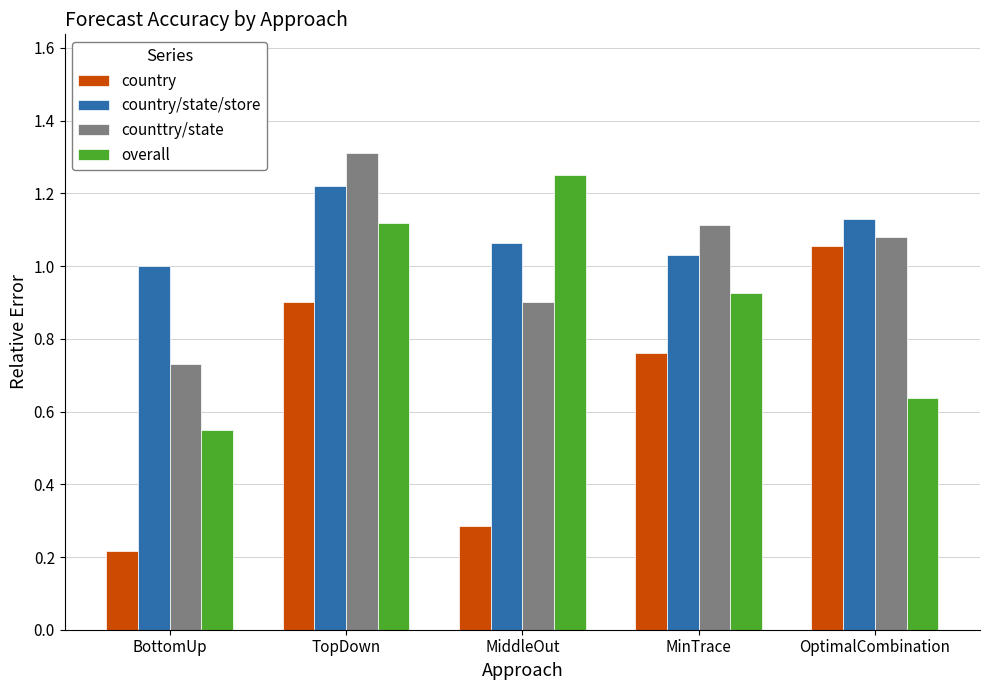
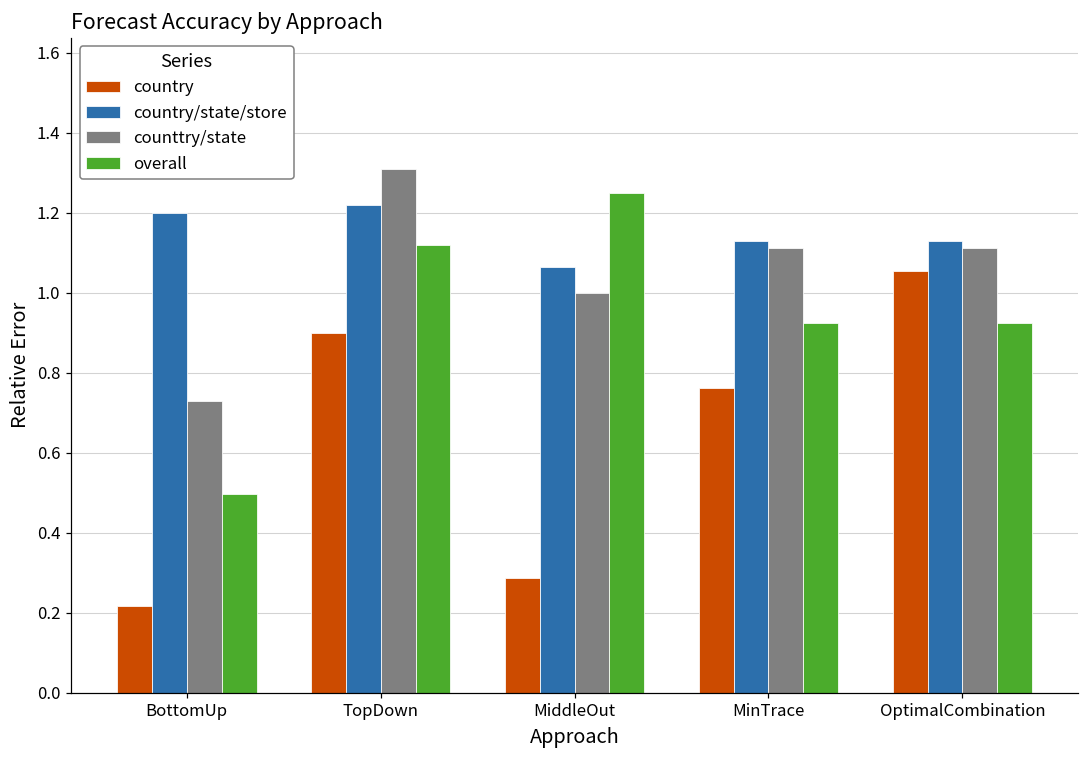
country/state/store, BottomUp: 1.0 -> 1.2
overall, BottomUp: 0.55 -> 0.50
counttry/state, MiddleOut: 0.9 -> 1.0
country/state/store, MinTrace: 1.03 -> 1.13
counttry/state, OptimalCombination: 1.08 -> 1.11
overall, OptimalCombination: 0.64 -> 0.93
